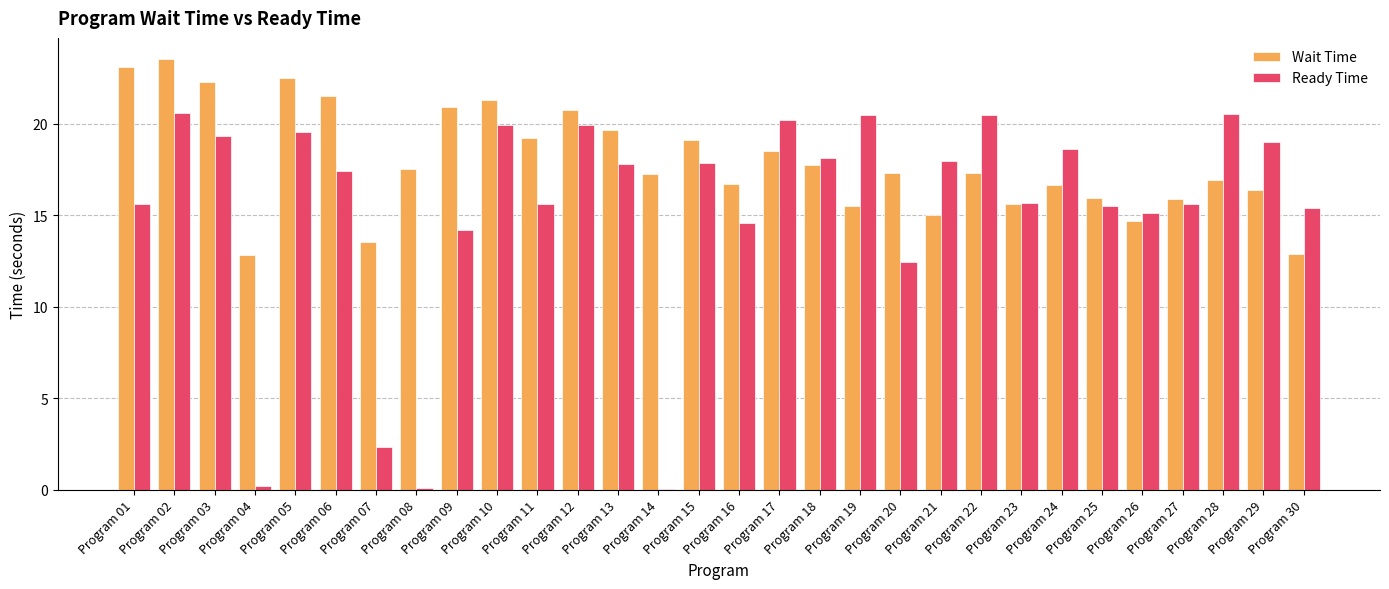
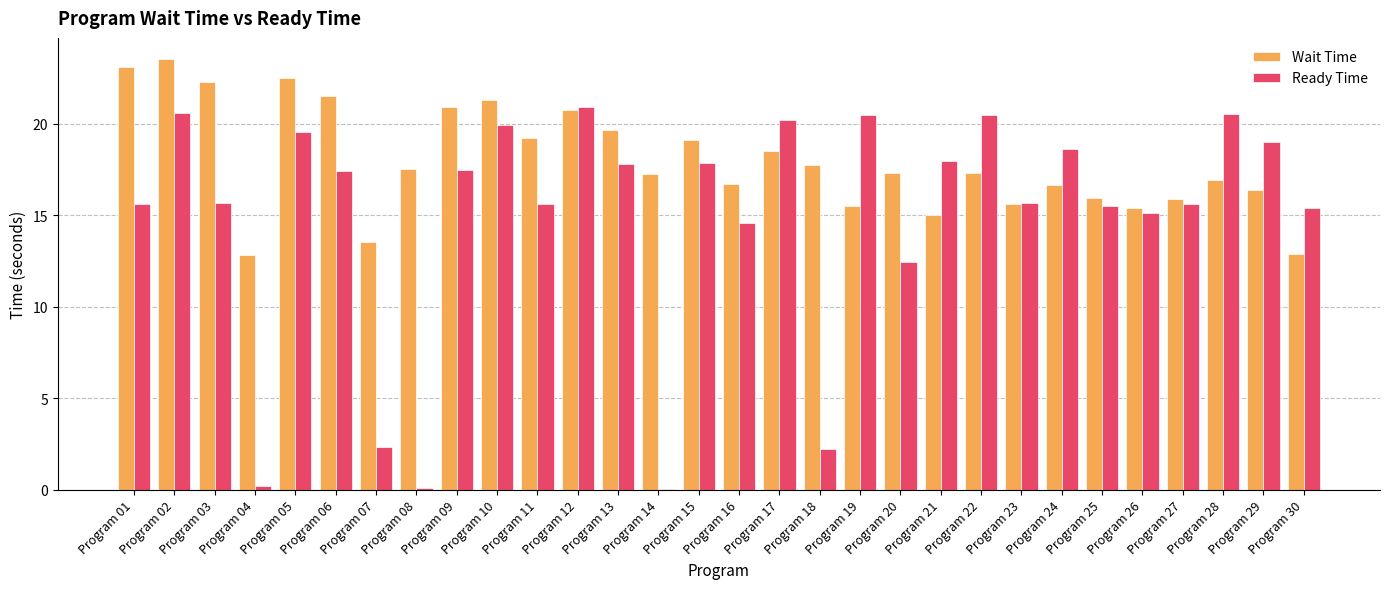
Ready Time, Program 03: 19.3 -> 15.7
Ready Time, Program 09: 14.2 -> 17.5
Ready Time, Program 12: 19.9 -> 20.9
Ready Time, Program 18: 18.1 -> 2.2
Wait Time, Program 26: 14.7 -> 15.4
